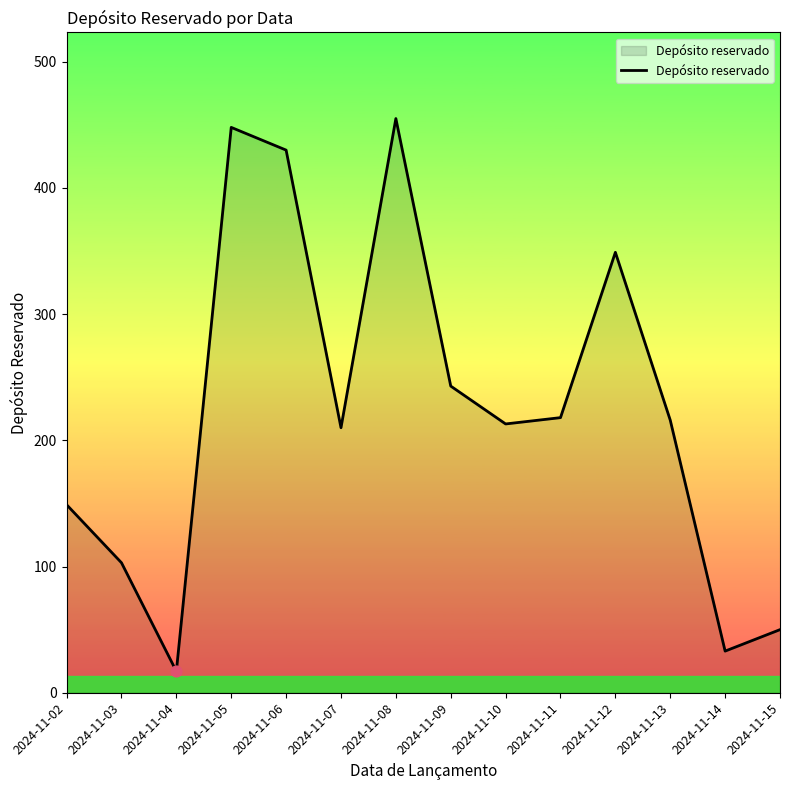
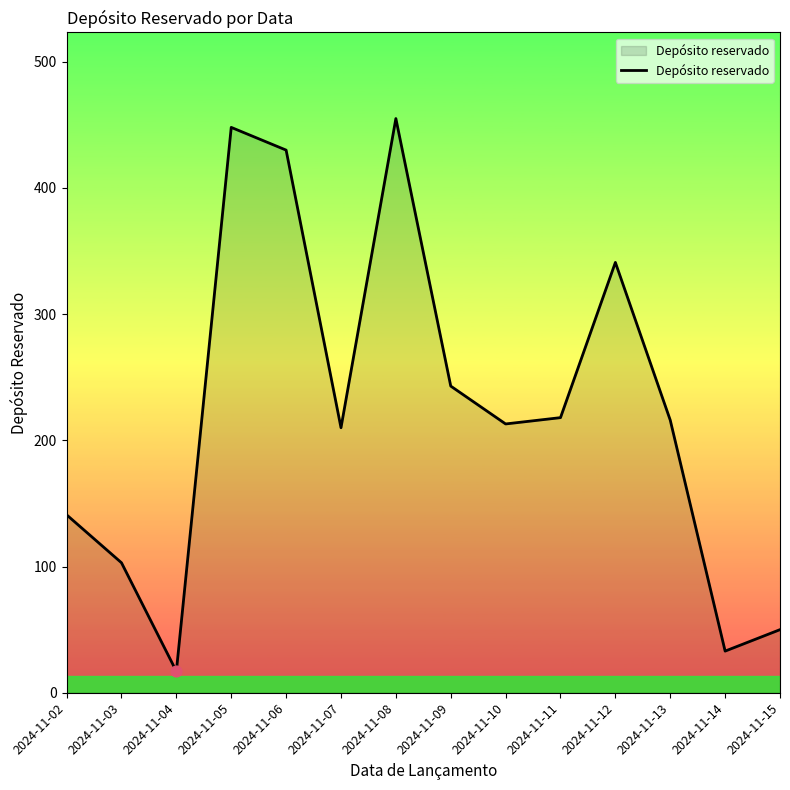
Depósito reservado, 2024-11-02: 149 -> 141
Depósito reservado, 2024-11-12: 349 -> 341
